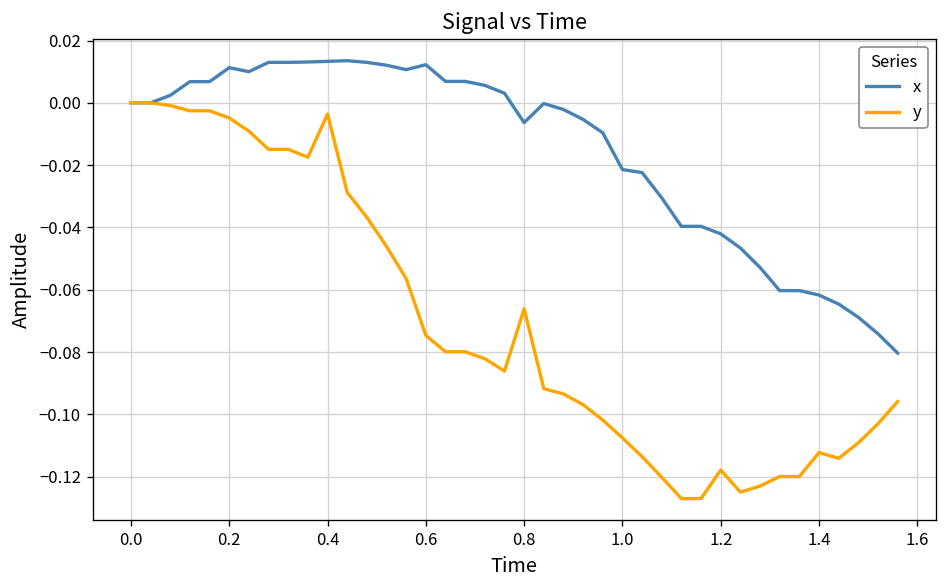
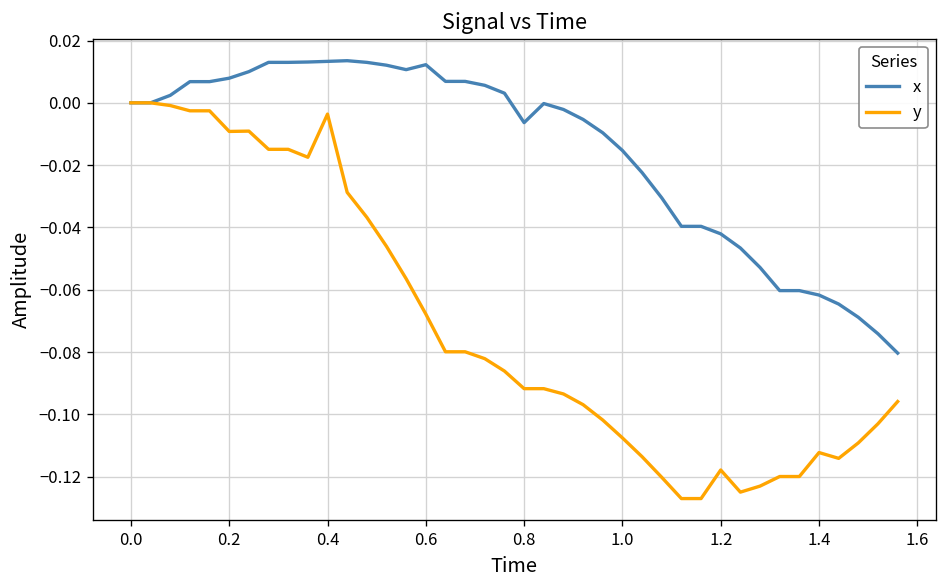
x, 0.2: 0.011 -> 0.008
y, 0.2: -0.005 -> -0.009
y, 0.6: -0.075 -> -0.068
y, 0.8: -0.066 -> -0.092
x, 1.0: -0.021 -> -0.015
